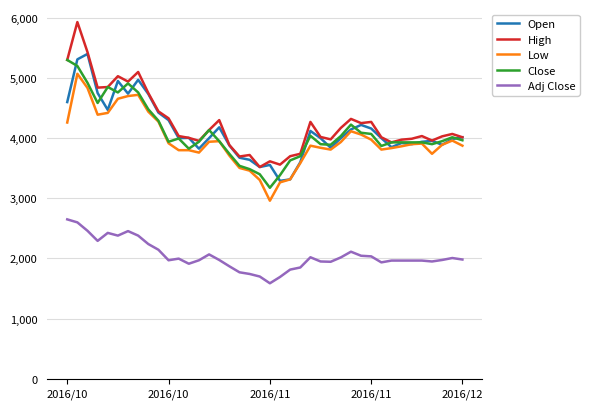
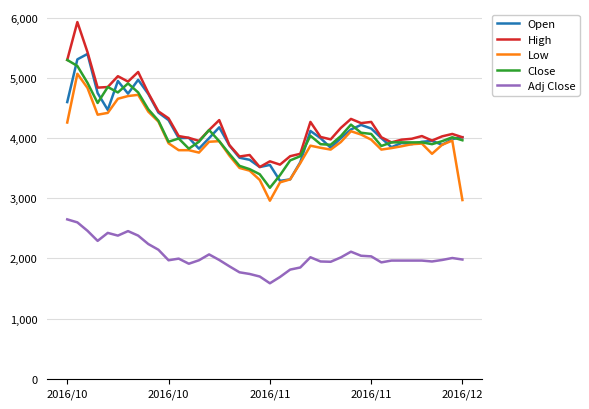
Low, 2016/12: 3,900 -> 3,000
